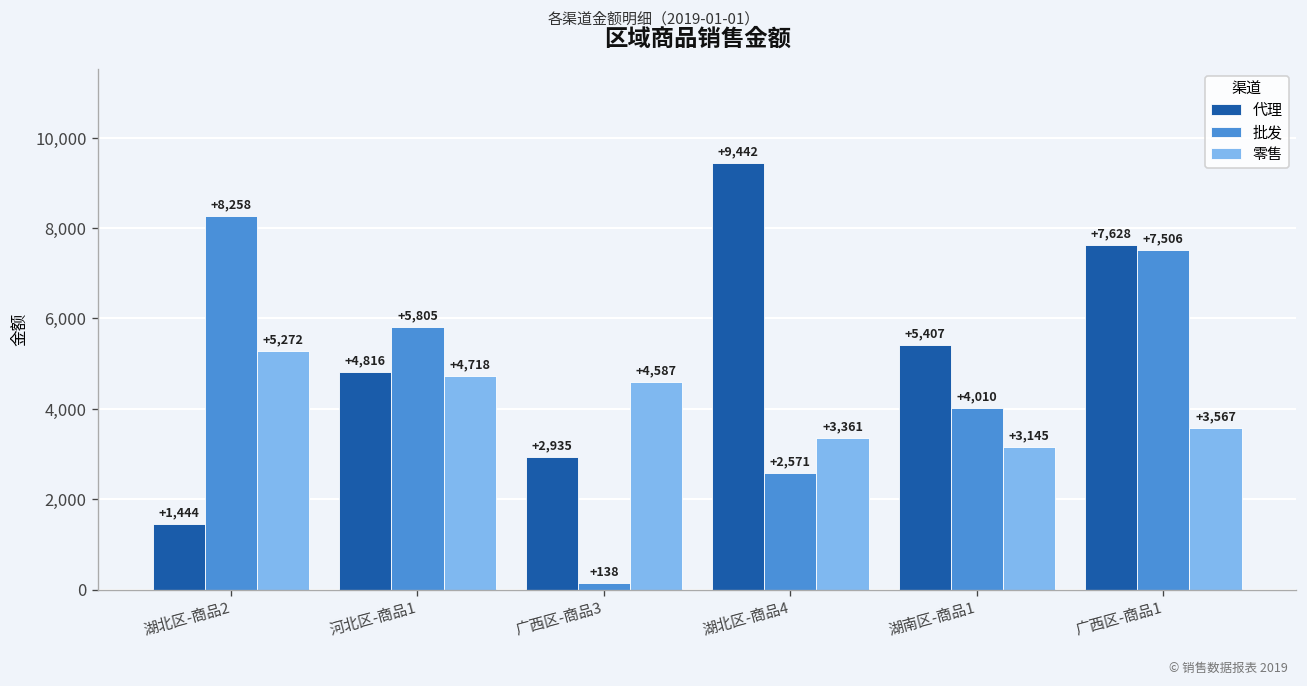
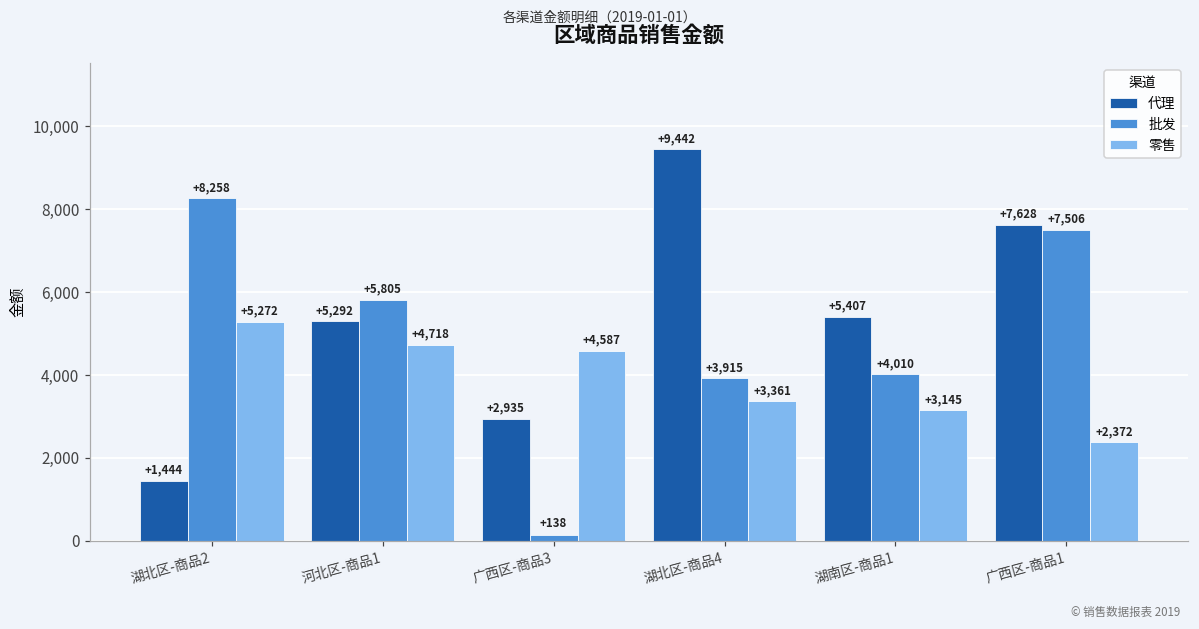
代理, 河北区-商品1: +4,816 -> +5,292
批发, 湖北区-商品4: +2,571 -> +3,915
零售, 广西区-商品1: +3,567 -> +2,372
